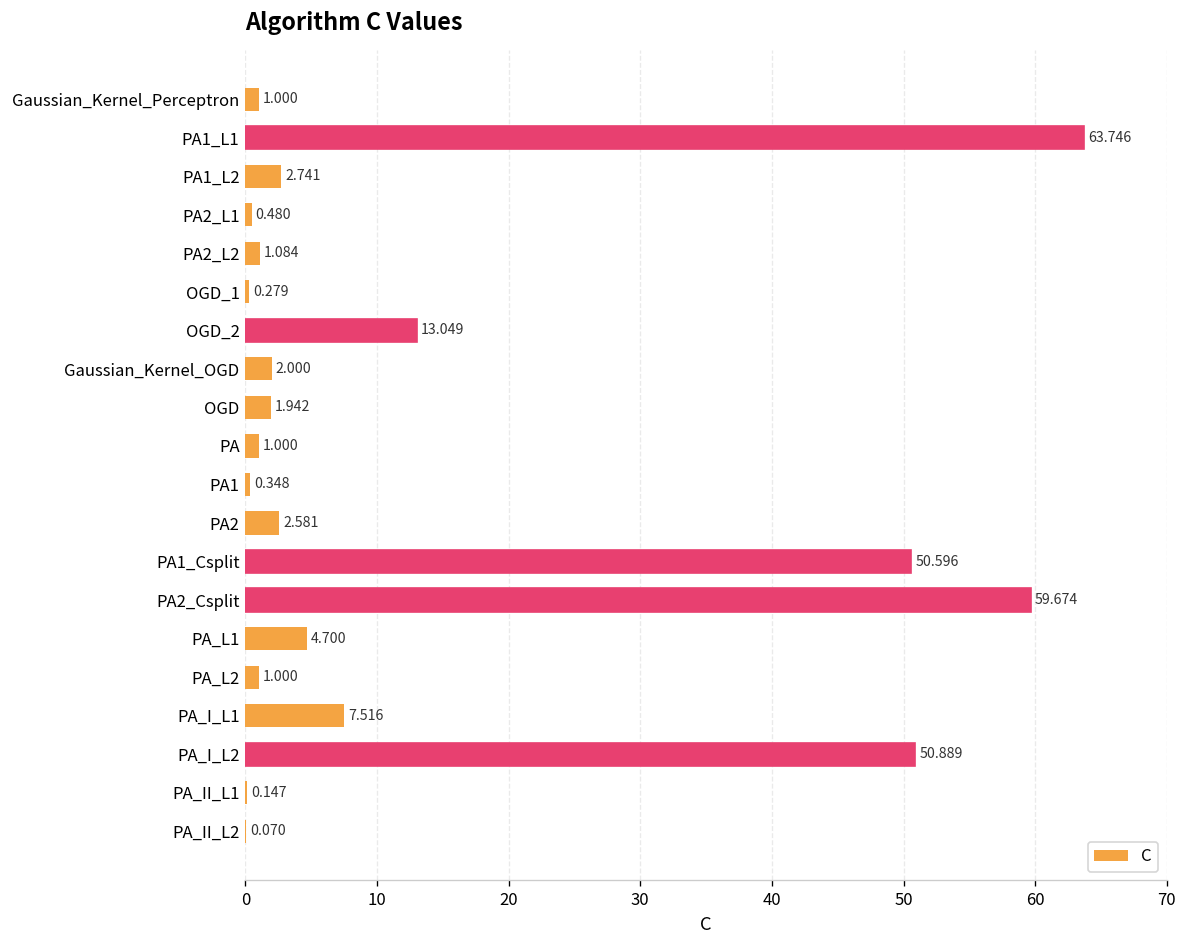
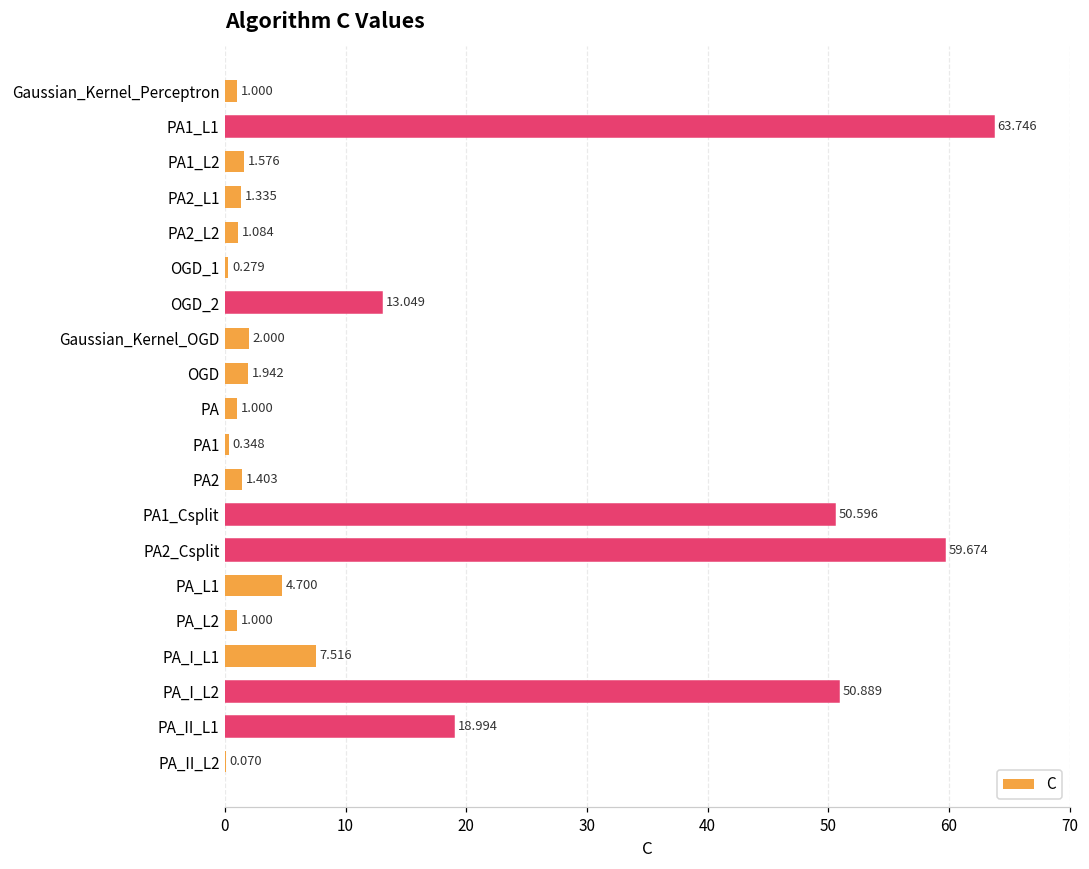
PA1_L2: 2.741 -> 1.576
PA2_L1: 0.480 -> 1.335
PA2: 2.581 -> 1.403
PA_II_L1: 0.147 -> 18.994
